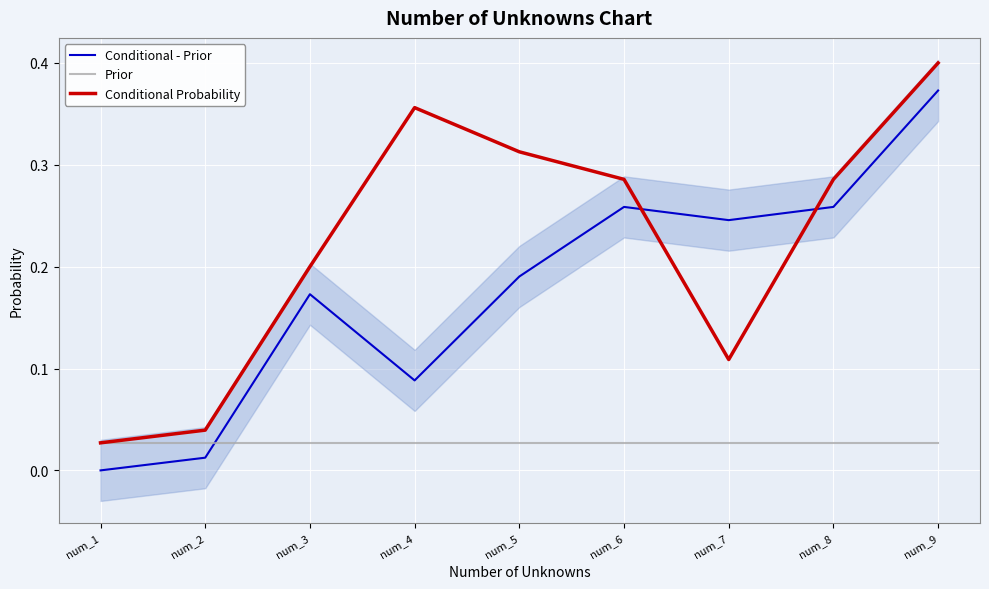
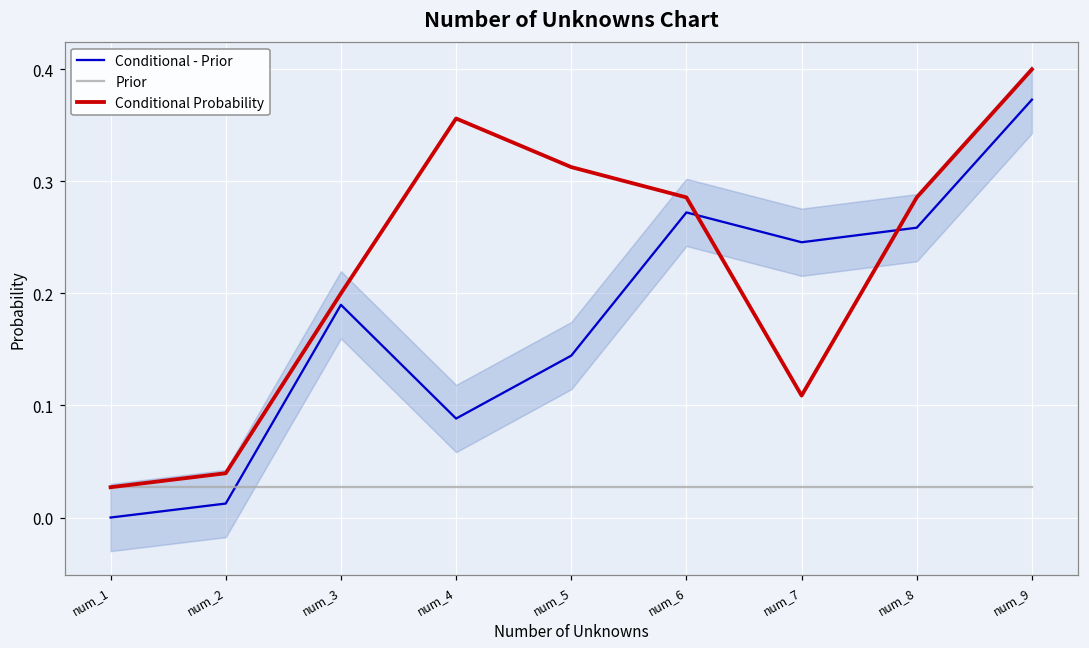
Conditional - Prior, num_3: 0.173 -> 0.190
Conditional - Prior, num_5: 0.190 -> 0.144
Conditional - Prior, num_6: 0.259 -> 0.272
